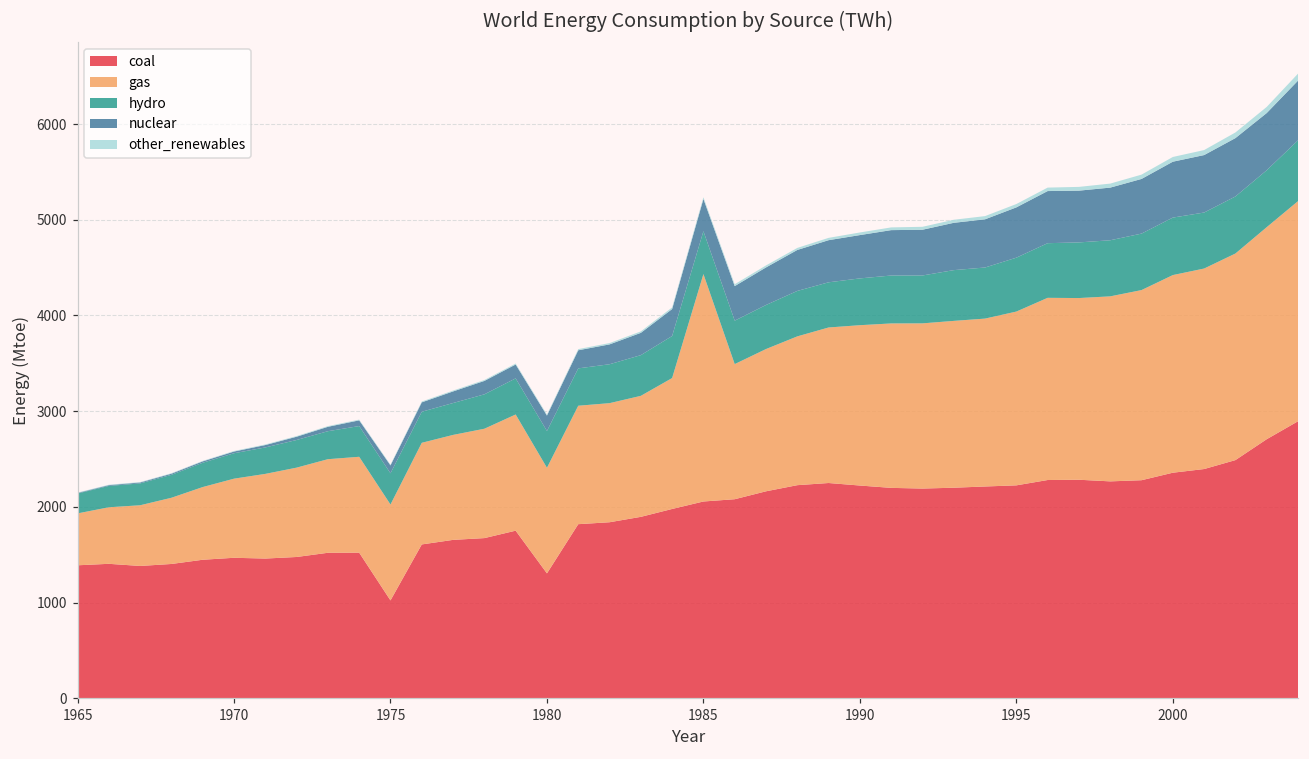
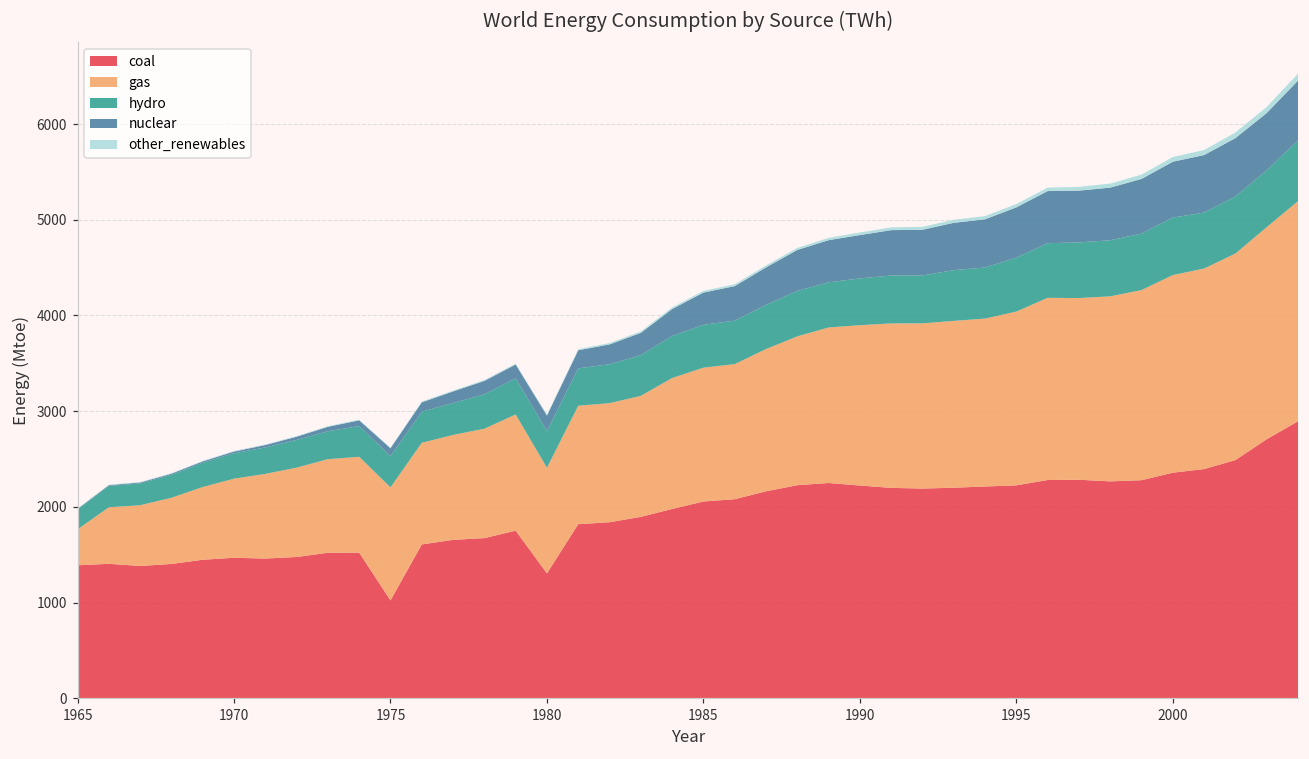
gas, 1965: 500 -> 400
gas, 1975: 1000 -> 1200
gas, 1985: 2400 -> 1400
